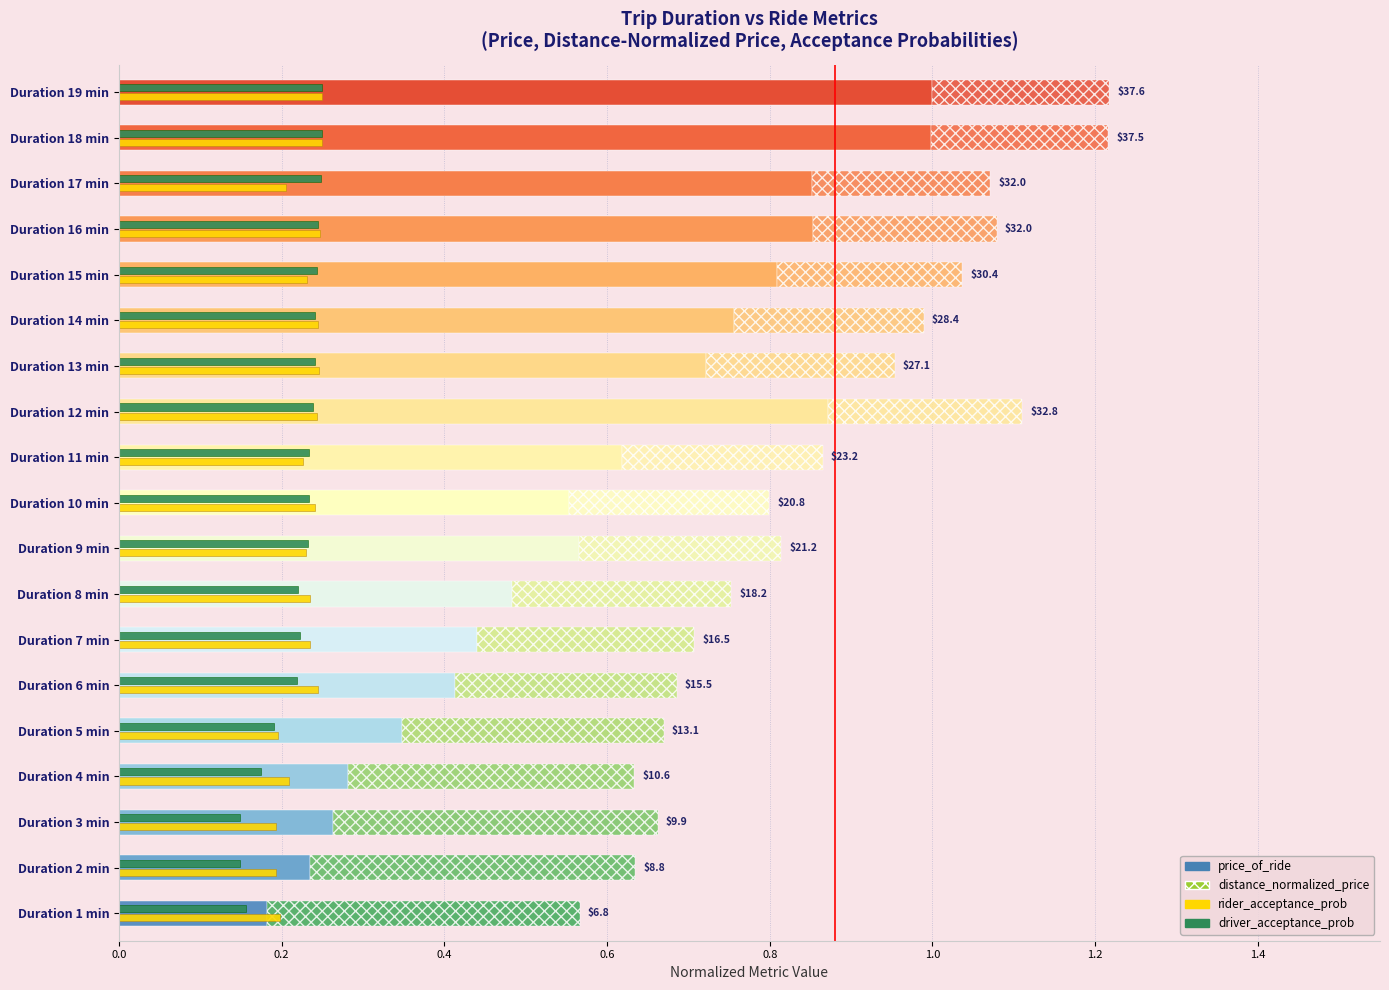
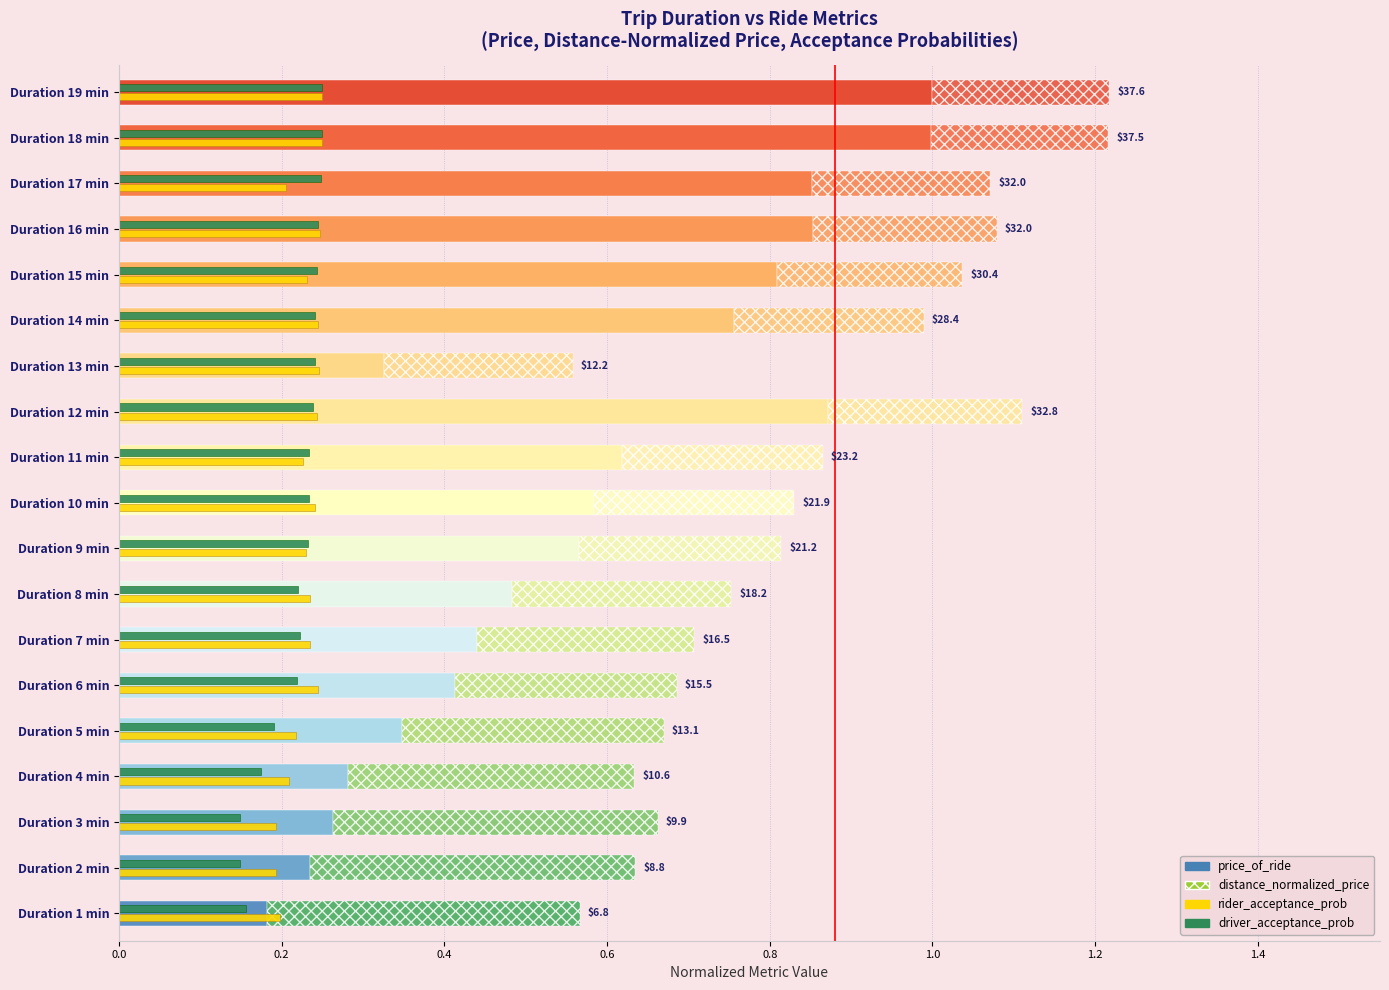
price_of_ride, Duration 13 min: $27.1 -> $12.2
price_of_ride, Duration 10 min: $20.8 -> $21.9
rider_acceptance_prob, Duration 5 min: 0.20 -> 0.22
